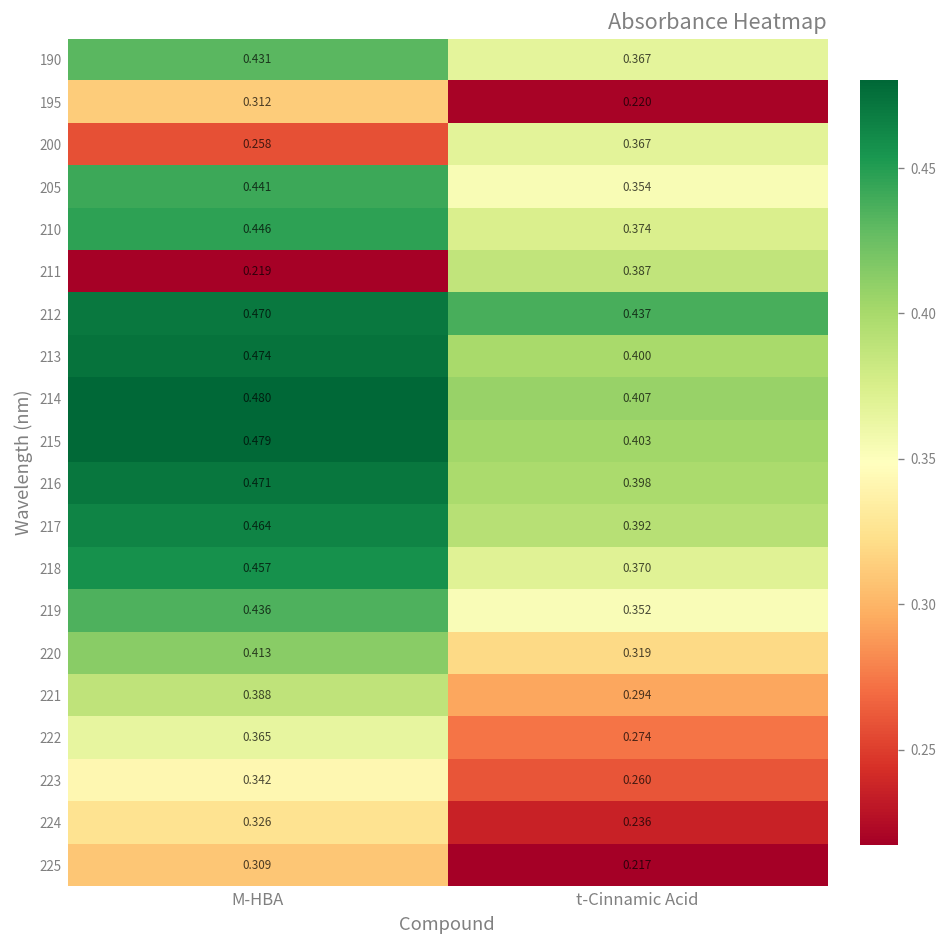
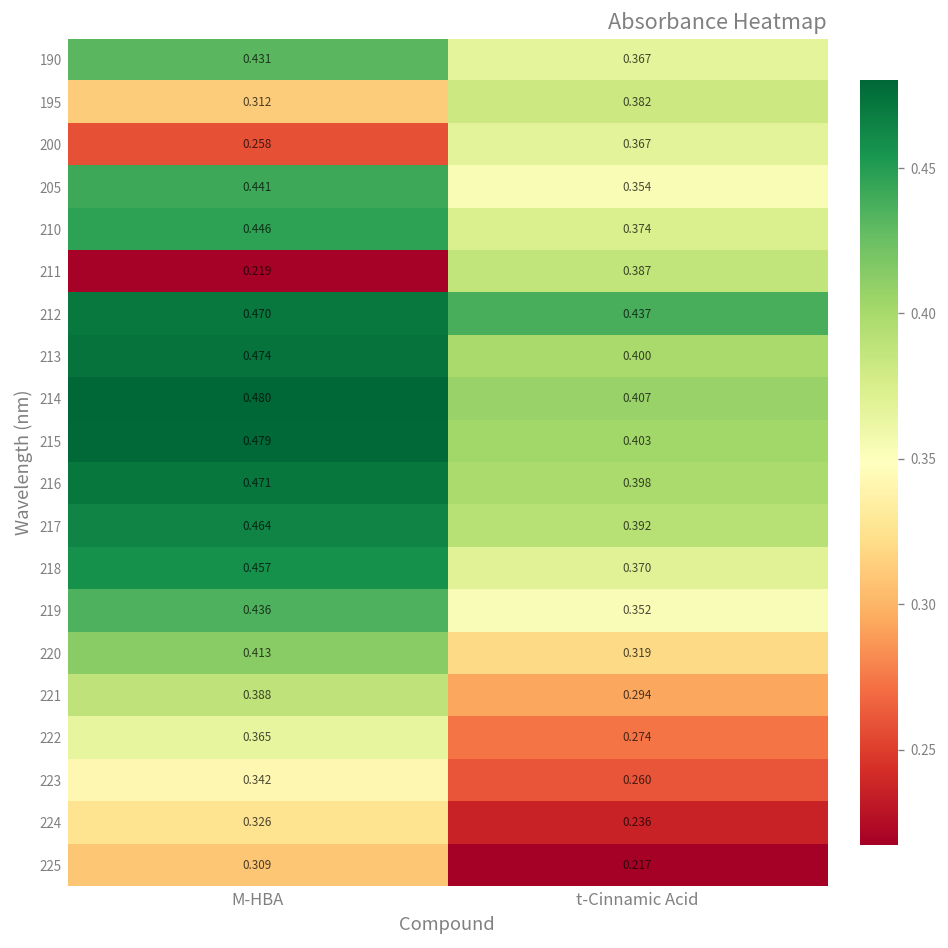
195, t-Cinnamic Acid: 0.220 -> 0.382
